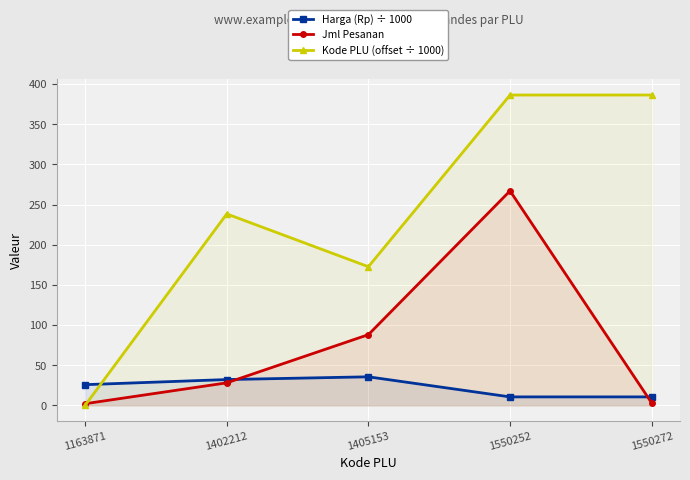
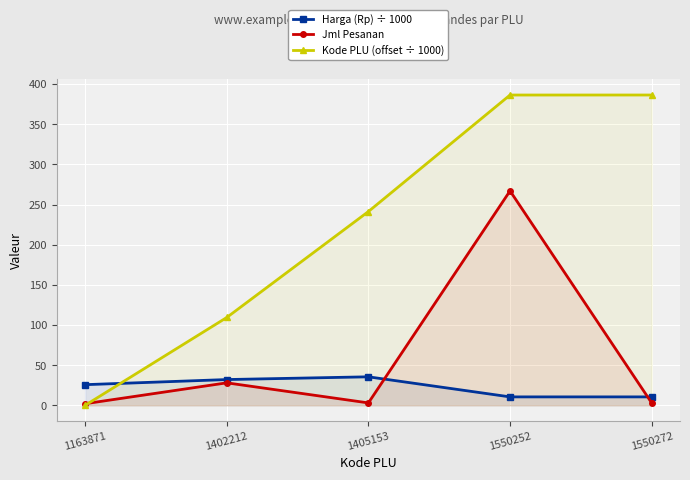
Kode PLU (offset ÷ 1000), 1402212: 240 -> 110
Jml Pesanan, 1405153: 90 -> 0
Kode PLU (offset ÷ 1000), 1405153: 170 -> 240
